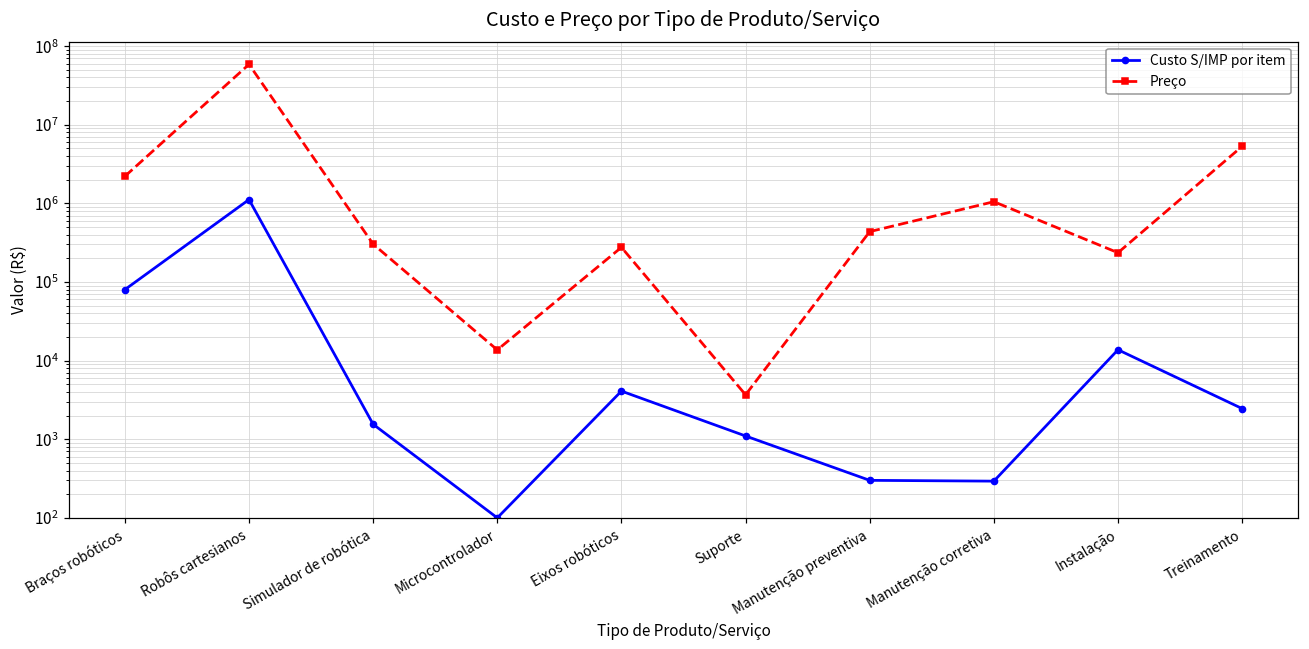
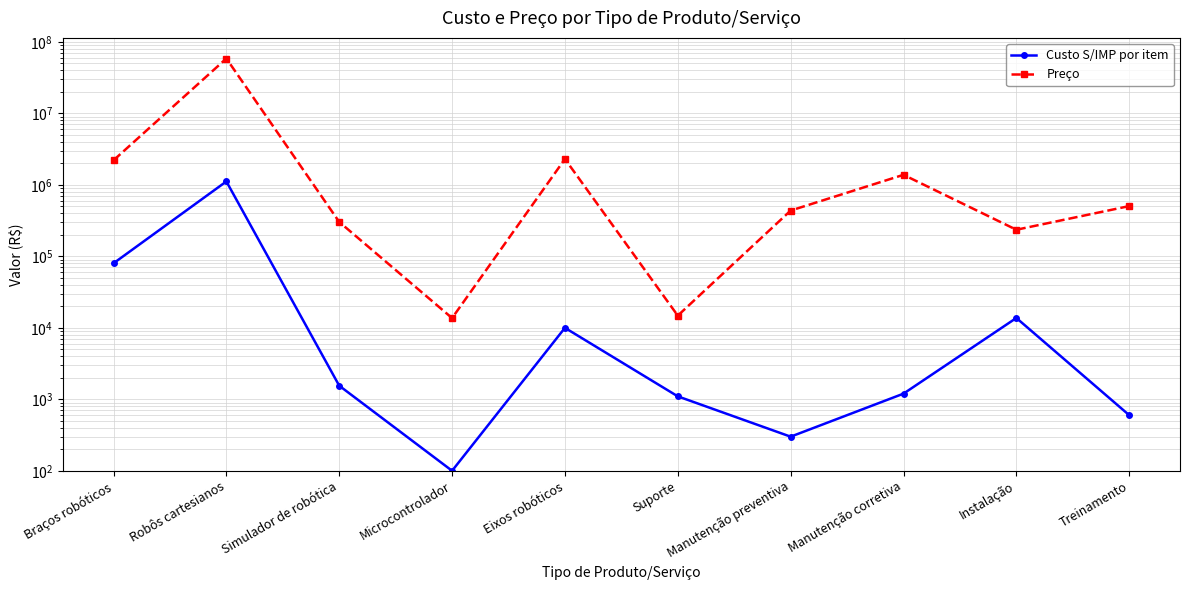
Custo S/IMP por item, Eixos robóticos: 4000 -> 10000
Preço, Eixos robóticos: 280000 -> 2300000
Preço, Suporte: 4000 -> 15000
Custo S/IMP por item, Manutenção corretiva: 290 -> 1200
Preço, Manutenção corretiva: 1100000 -> 1400000
Custo S/IMP por item, Treinamento: 2500 -> 600
Preço, Treinamento: 5000000 -> 500000
